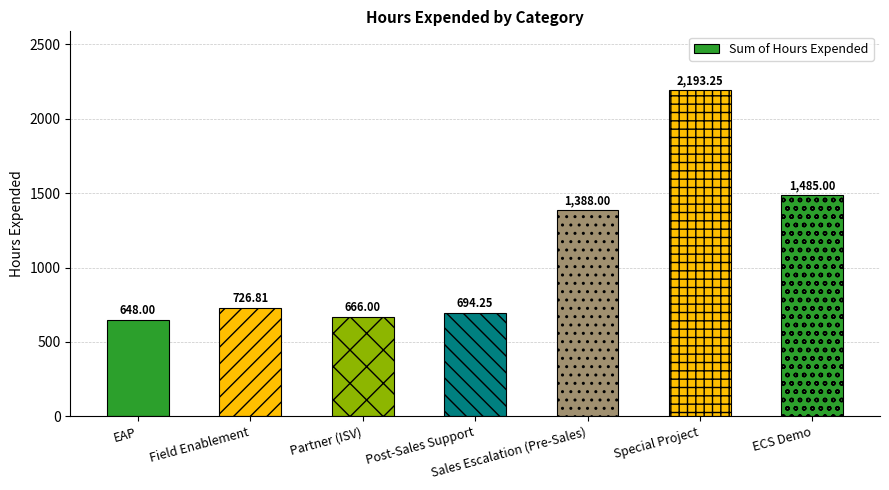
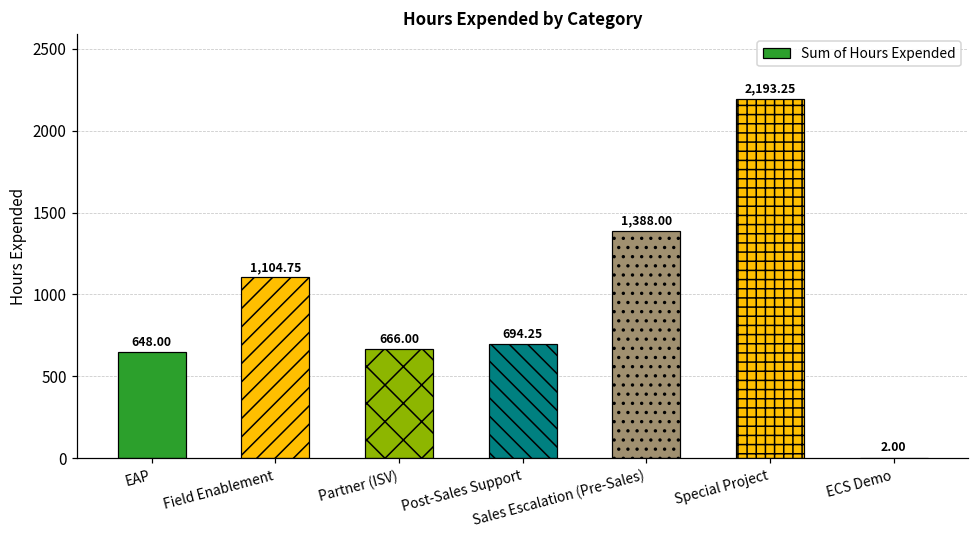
Field Enablement: 726.81 -> 1,104.75
ECS Demo: 1,485.00 -> 2.00
